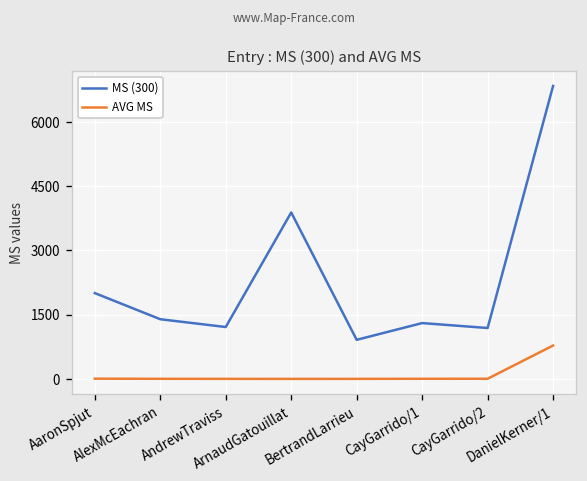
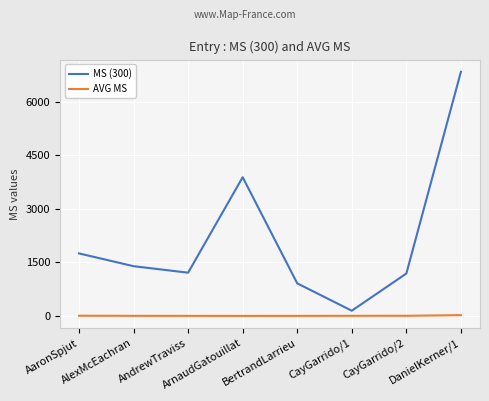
MS (300), AaronSpjut: 2000 -> 1800
MS (300), CayGarrido/1: 1300 -> 100
AVG MS, DanielKerner/1: 800 -> 0
